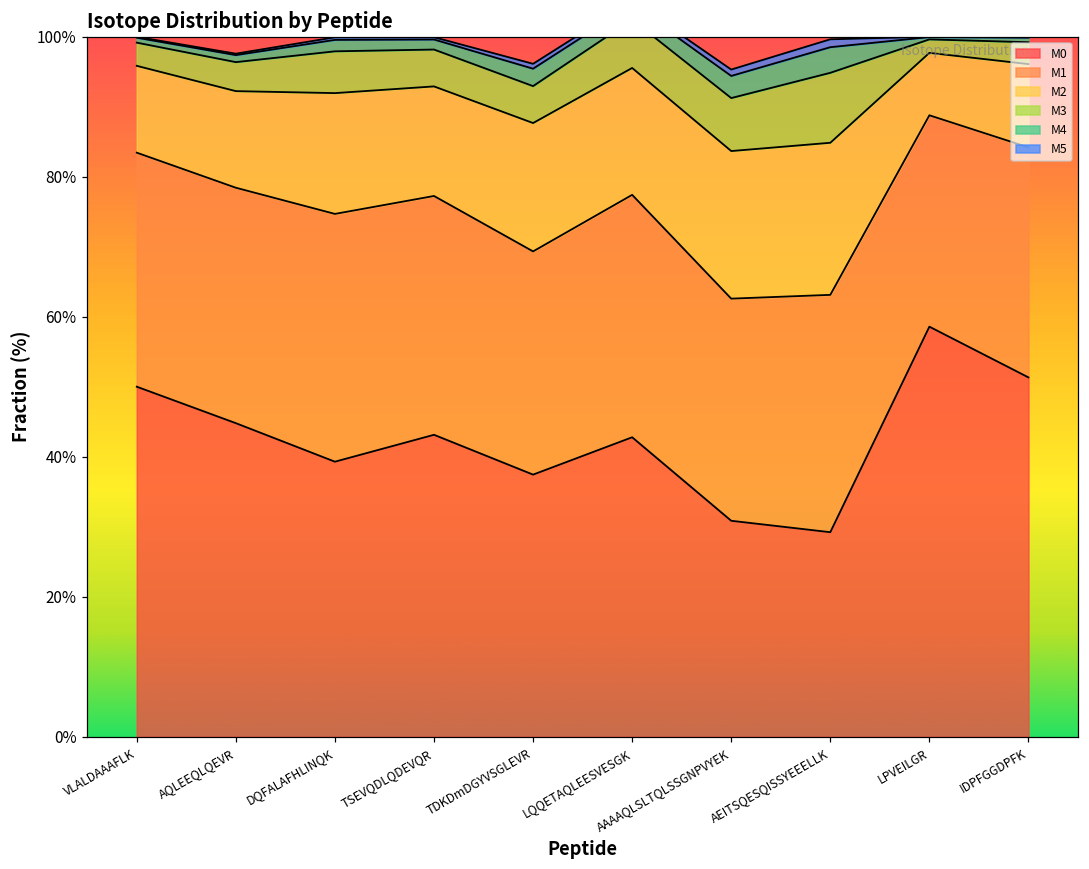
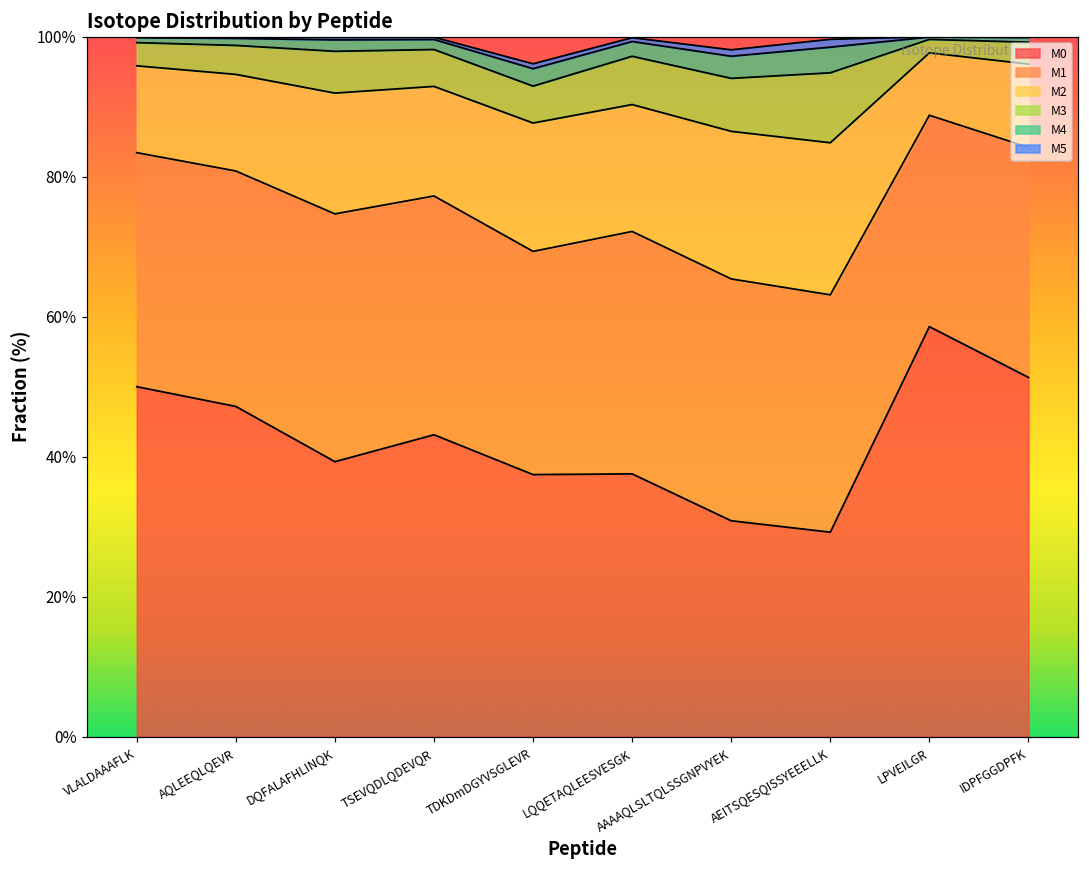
M0, AQLEEQLQEVR: 45% -> 47%
M0, LQQETAQLEESVESGK: 43% -> 38%
M1, AAAAQLSLTQLSSGNPVYEK: 32% -> 35%
